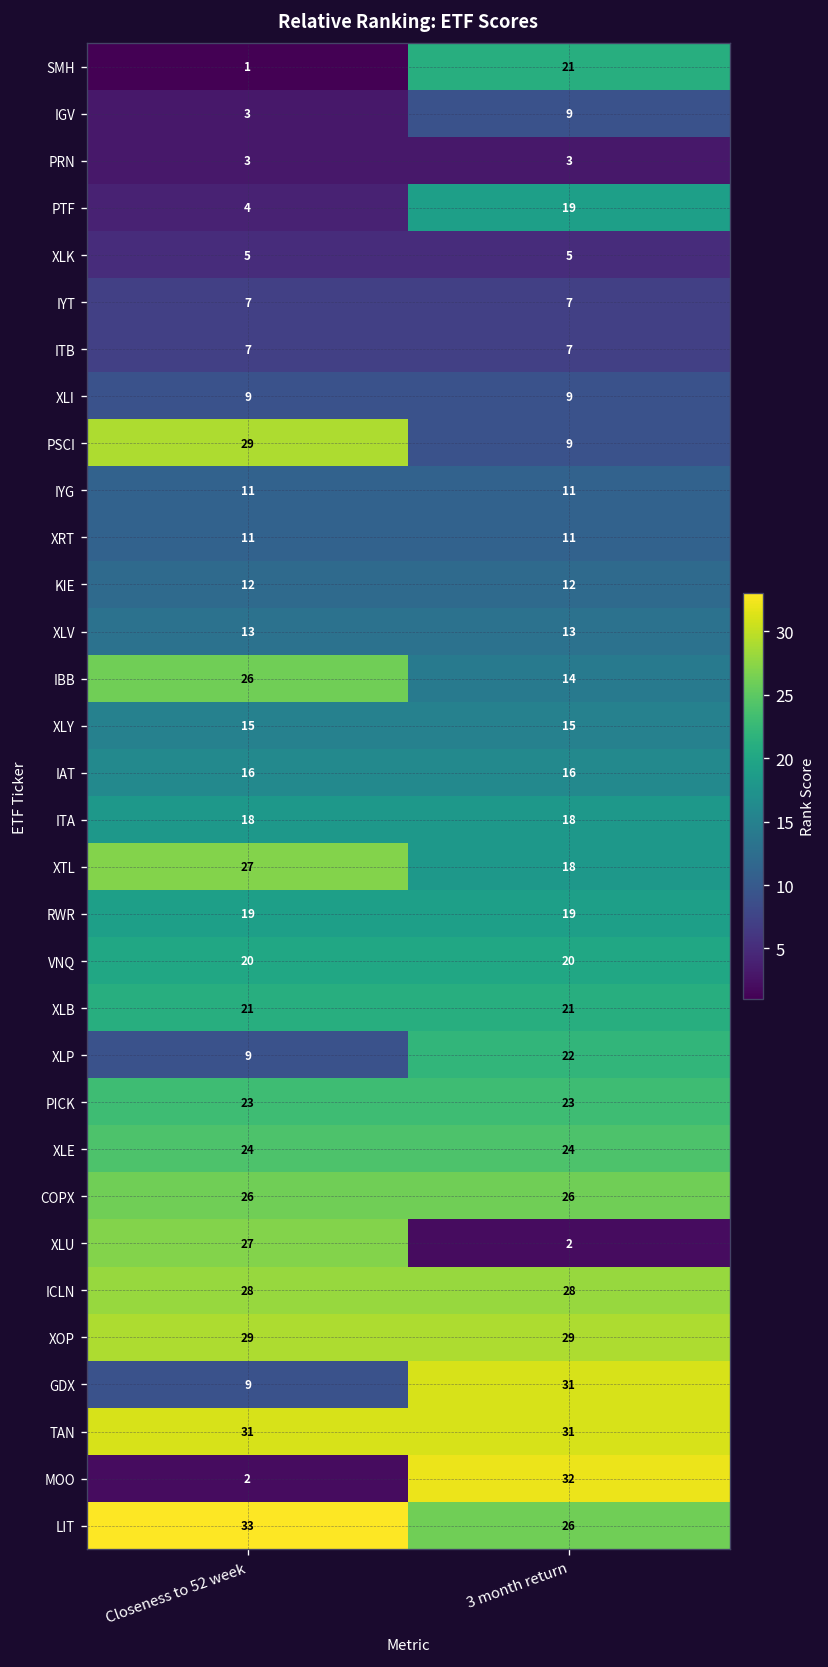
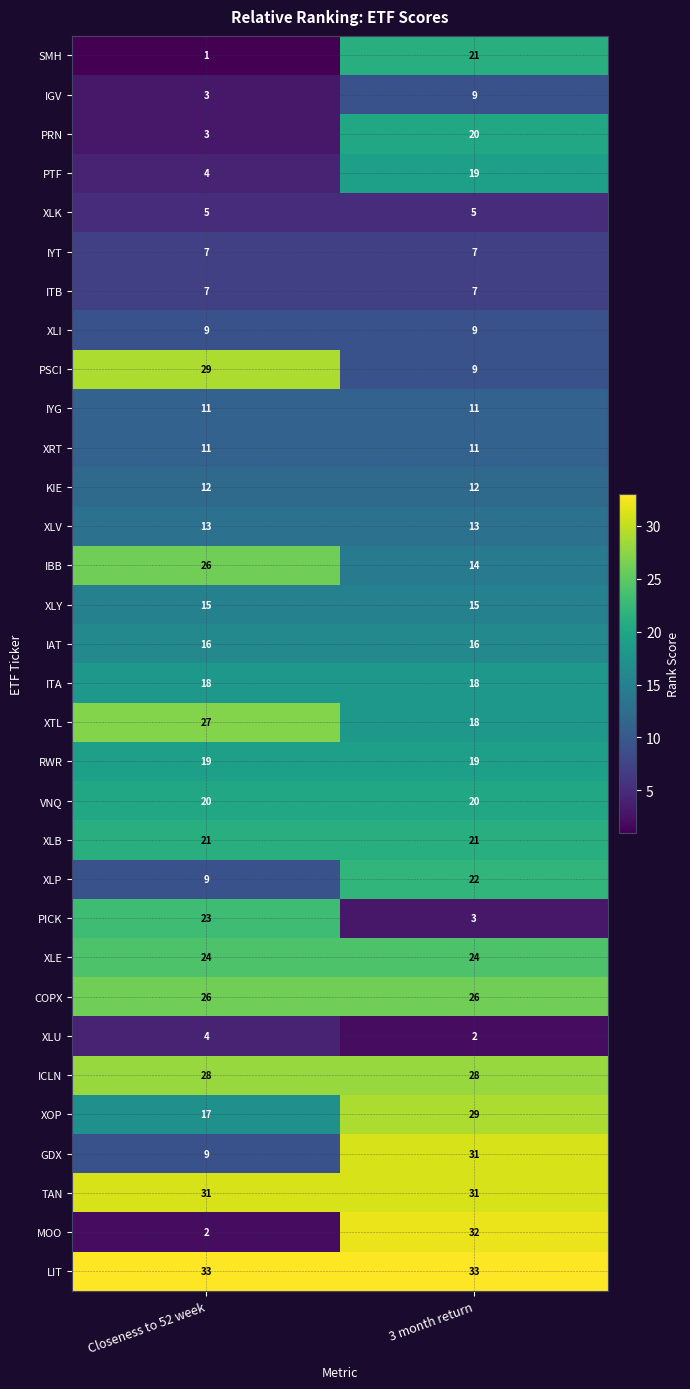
PRN, 3 month return: 3 -> 20
PICK, 3 month return: 23 -> 3
XLU, Closeness to 52 week: 27 -> 4
XOP, Closeness to 52 week: 29 -> 17
LIT, 3 month return: 26 -> 33
